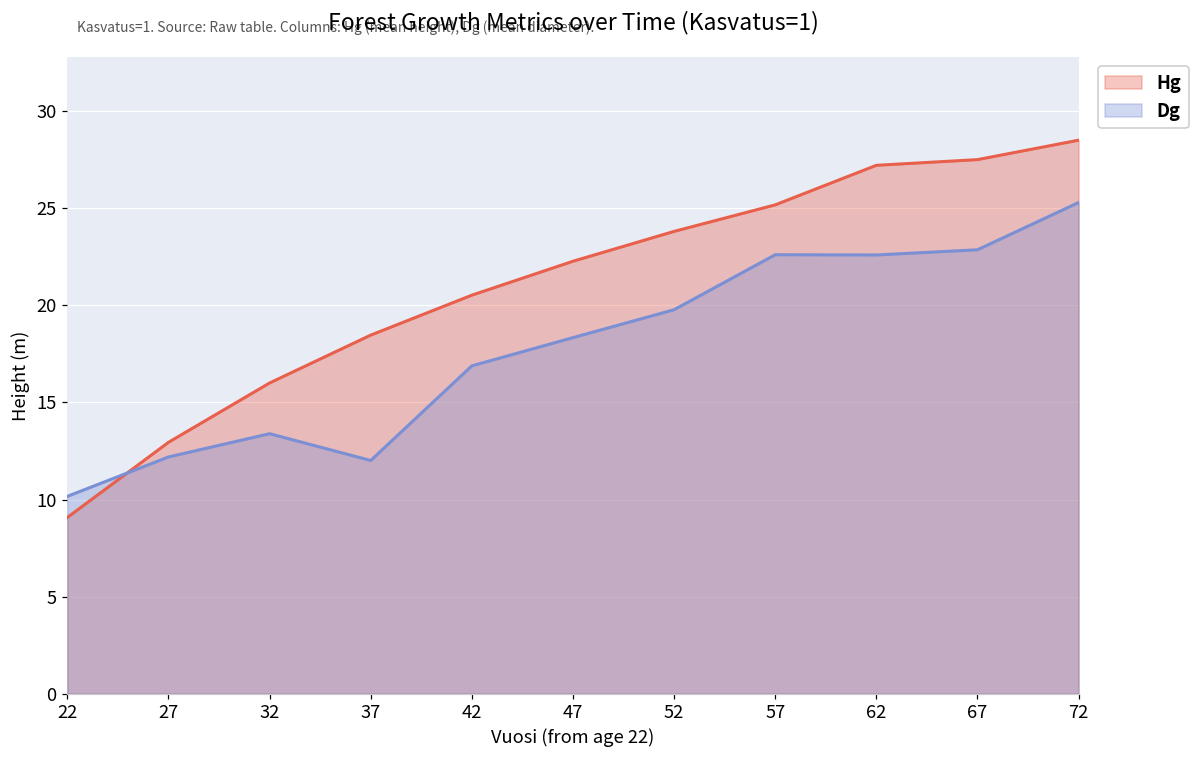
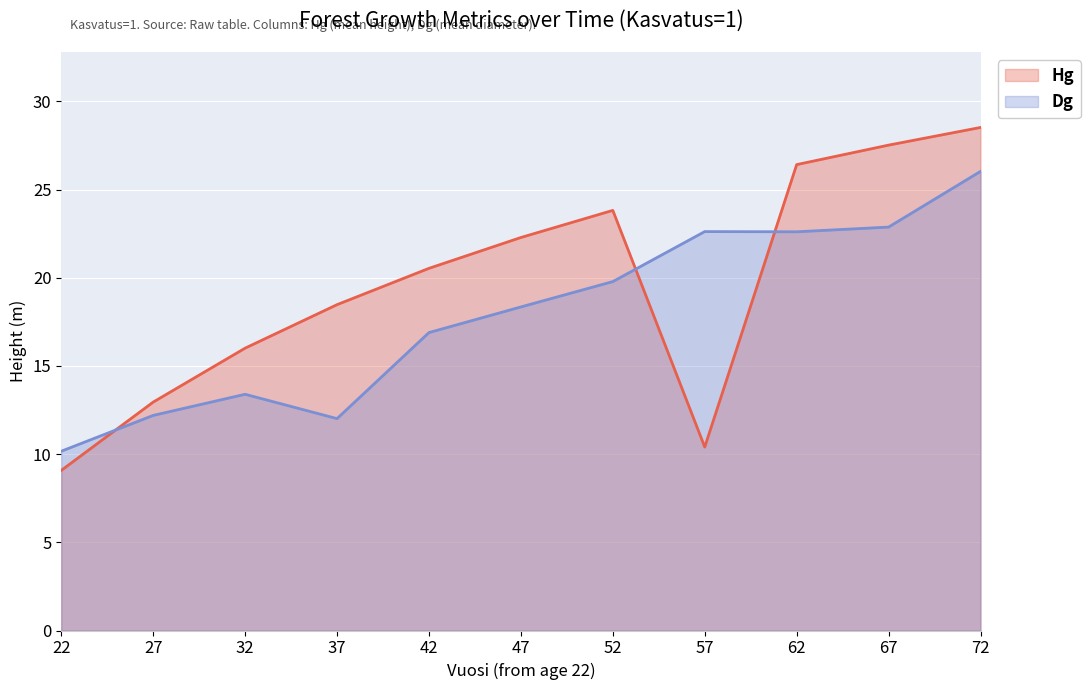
Hg, 57: 25.2 -> 10.4
Hg, 62: 27.2 -> 26.4
Dg, 72: 25.3 -> 26.0
